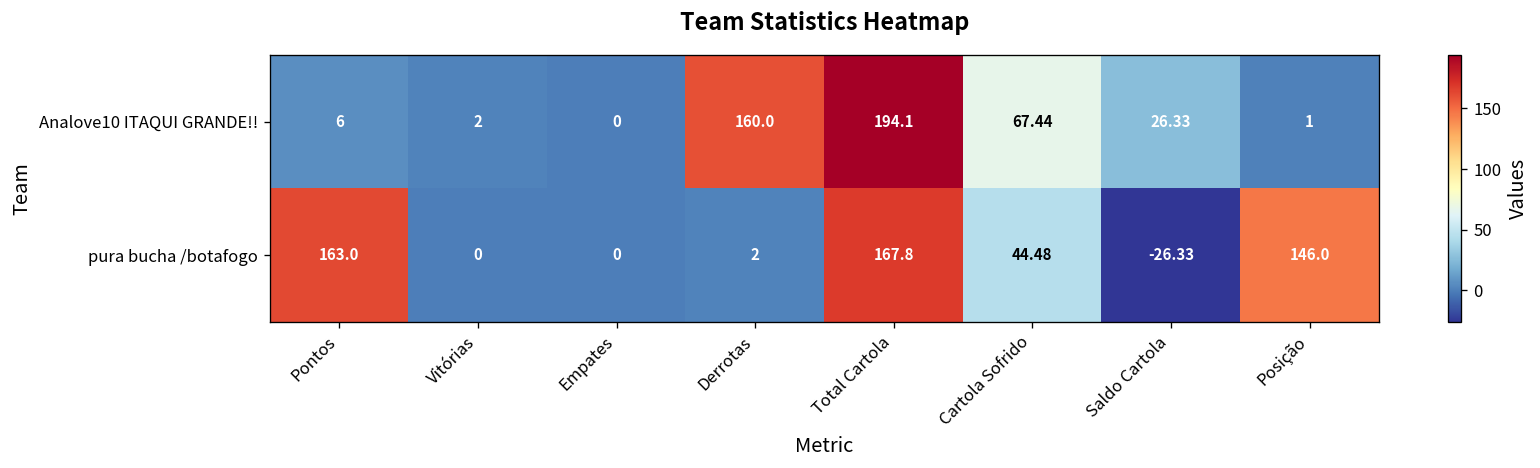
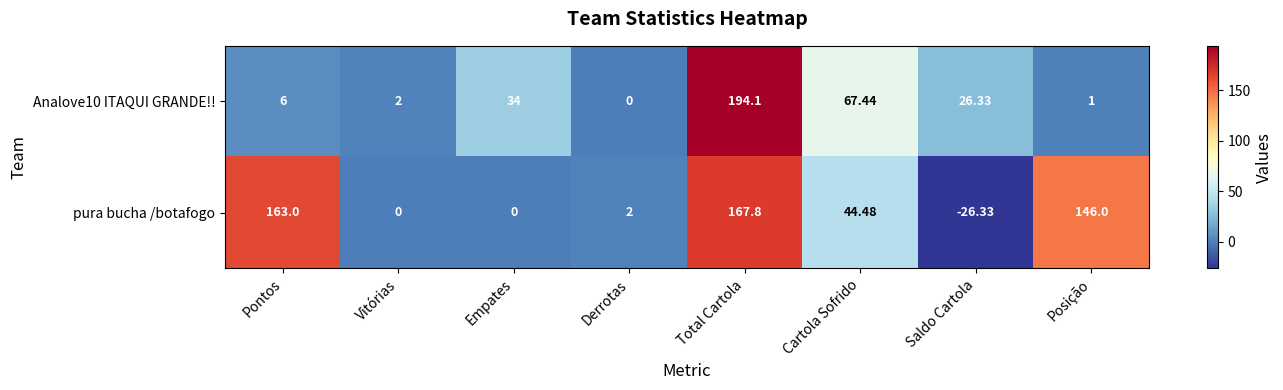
Analove10 ITAQUI GRANDE!!, Empates: 0 -> 34
Analove10 ITAQUI GRANDE!!, Derrotas: 160.0 -> 0
